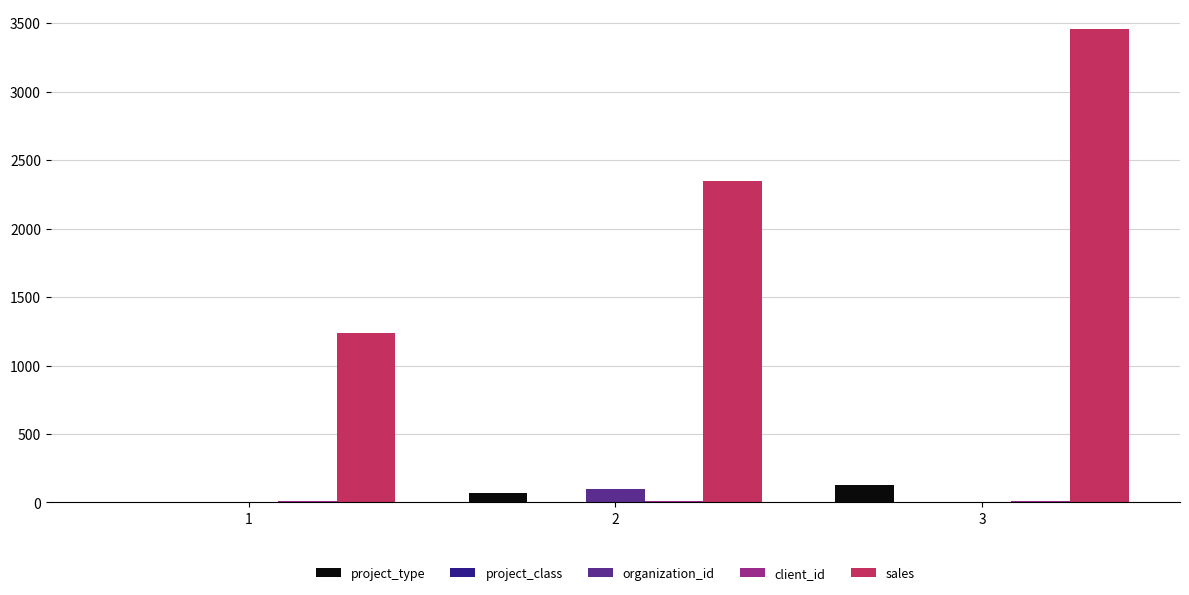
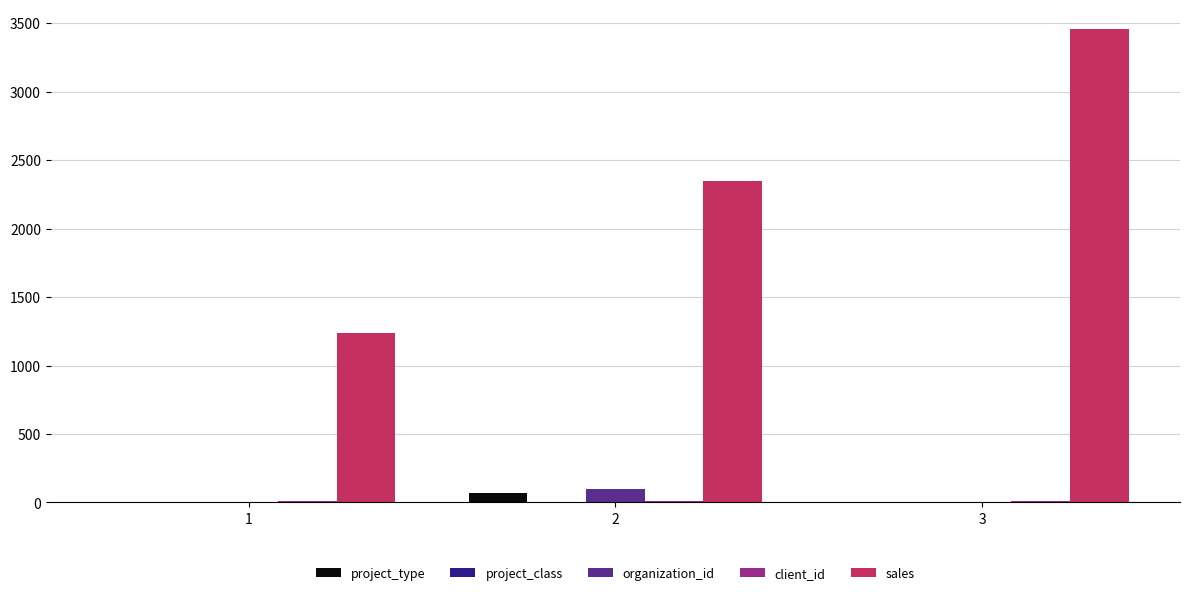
project_type, 3: 130 -> 0
